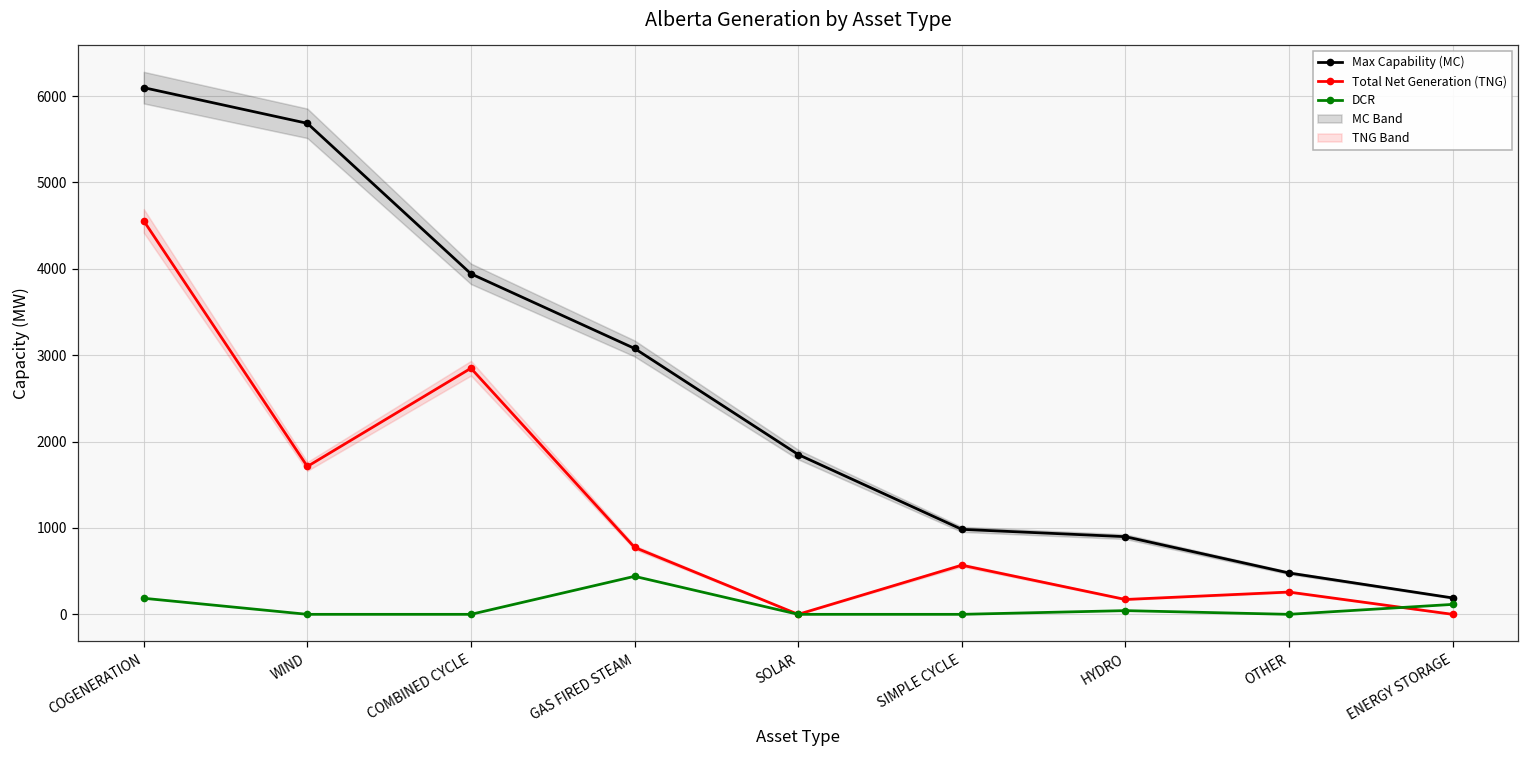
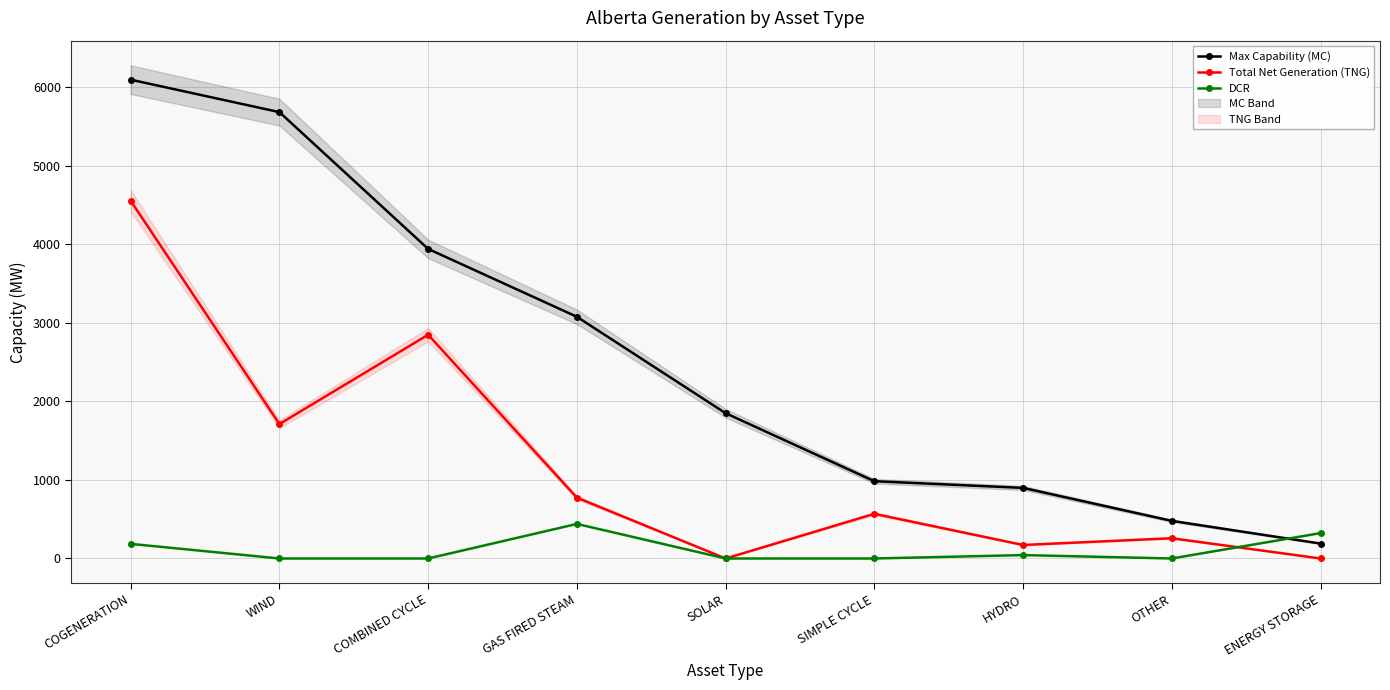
DCR, ENERGY STORAGE: 100 -> 300
